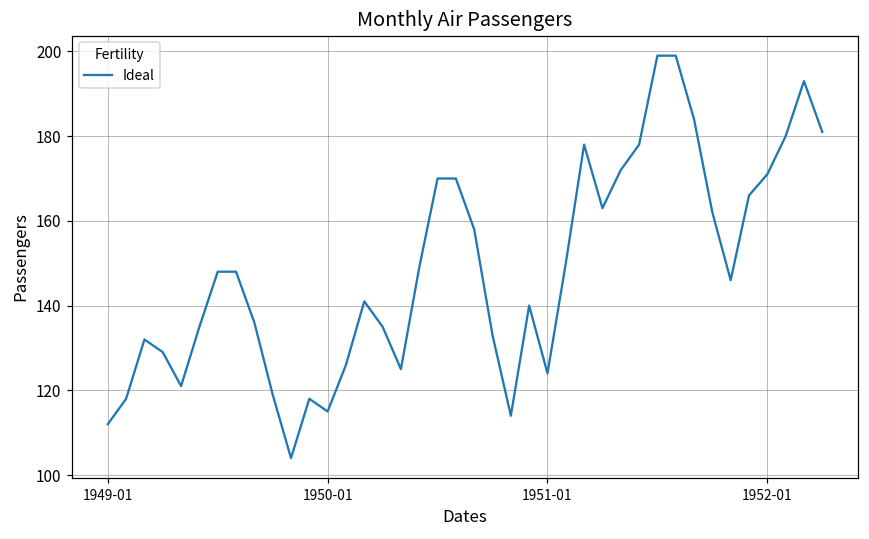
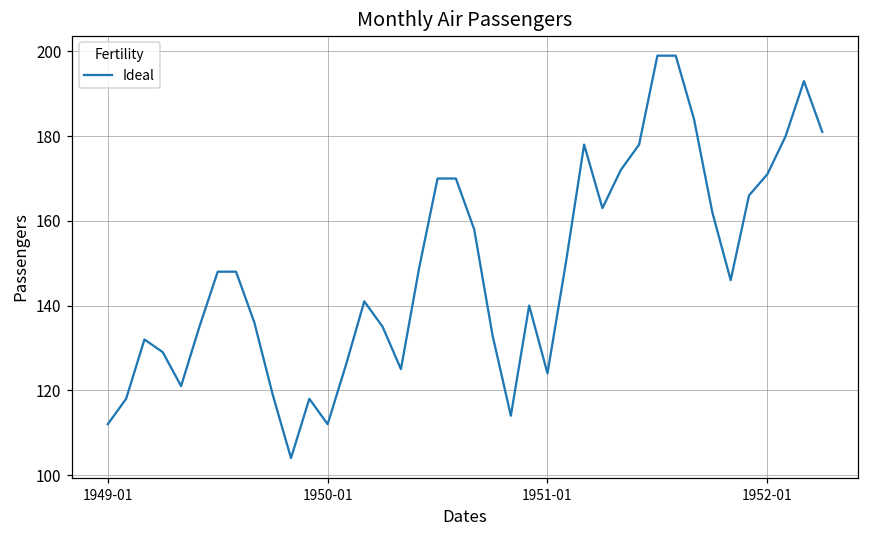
1950-01: 115 -> 112
